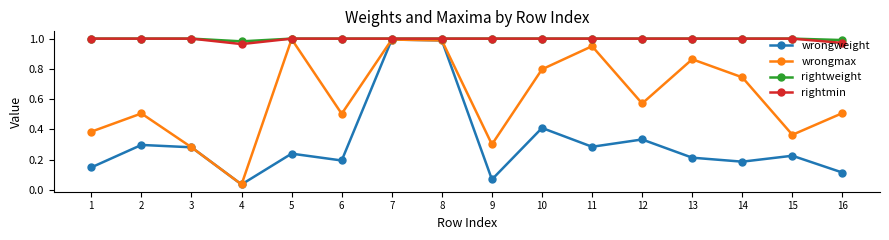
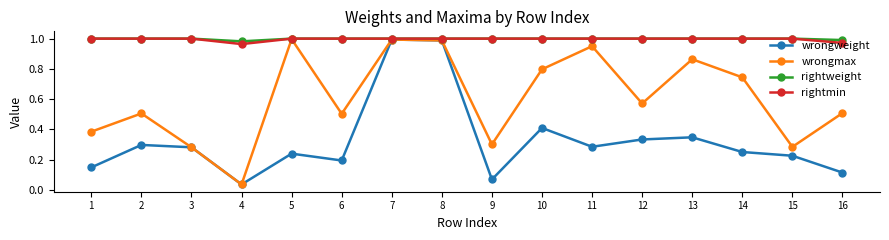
wrongweight, 13: 0.21 -> 0.35
wrongweight, 14: 0.19 -> 0.25
wrongmax, 15: 0.36 -> 0.28
